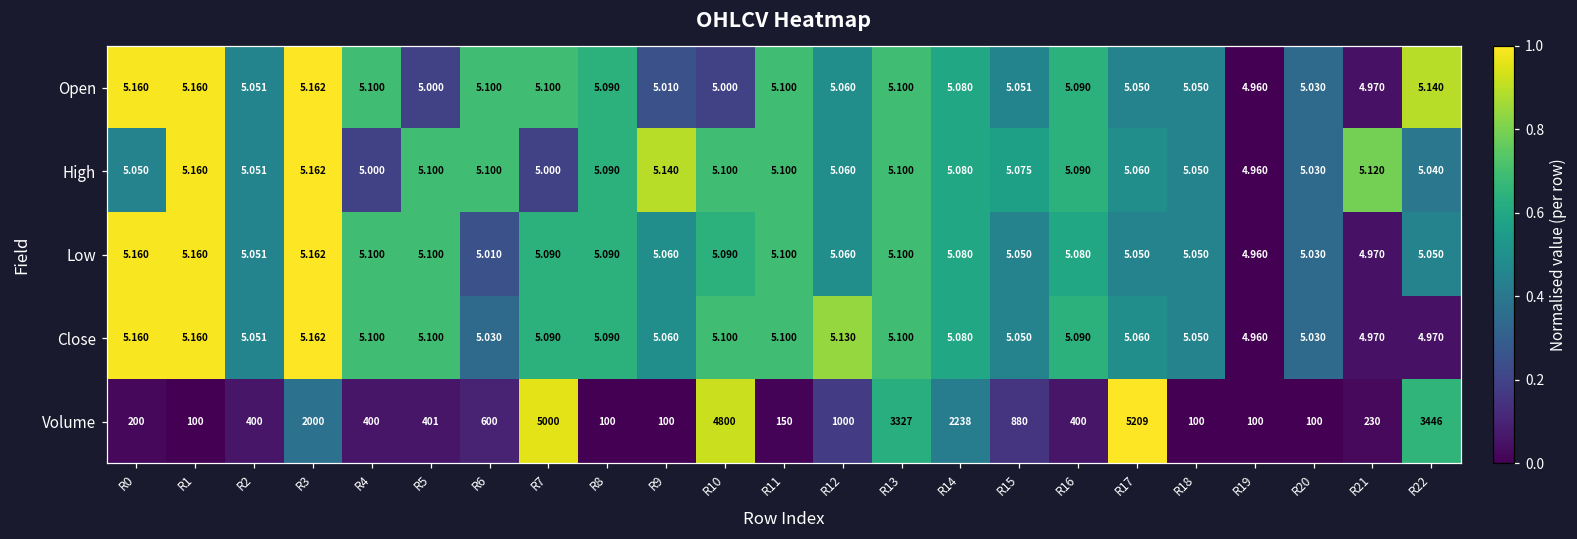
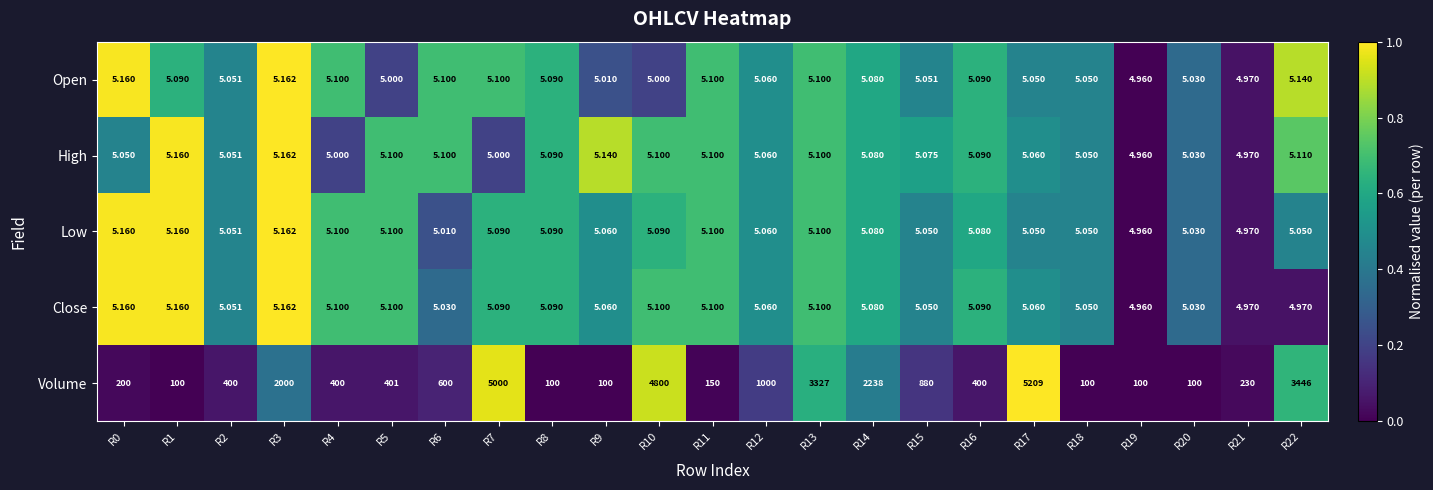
Open, R1: 5.160 -> 5.090
High, R21: 5.120 -> 4.970
High, R22: 5.040 -> 5.110
Close, R12: 5.130 -> 5.060
